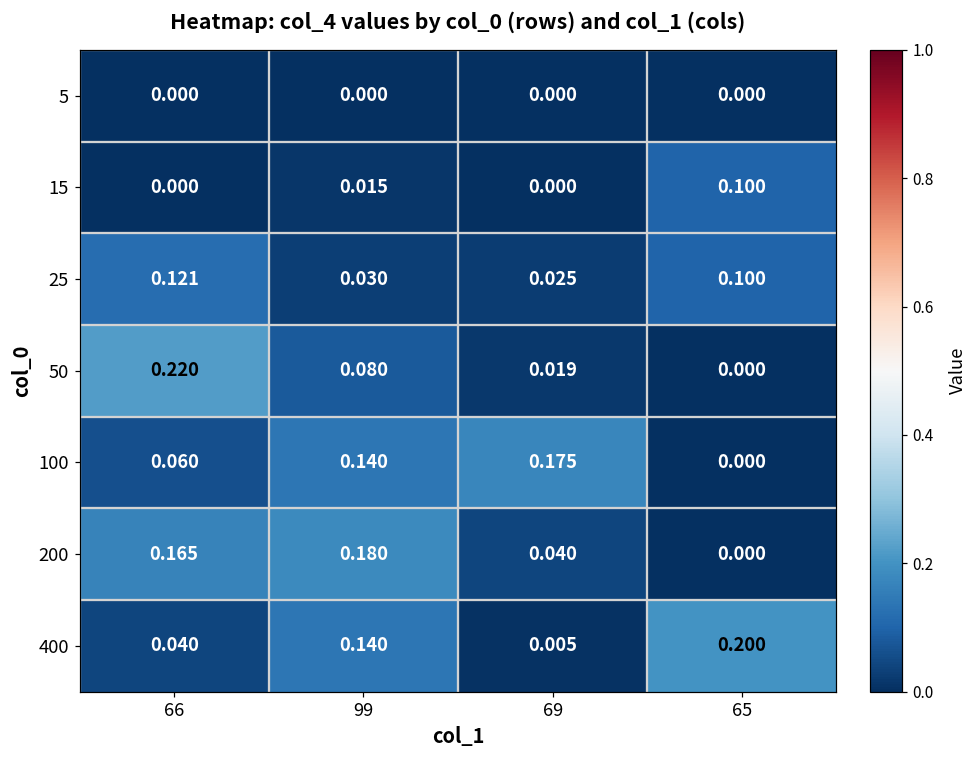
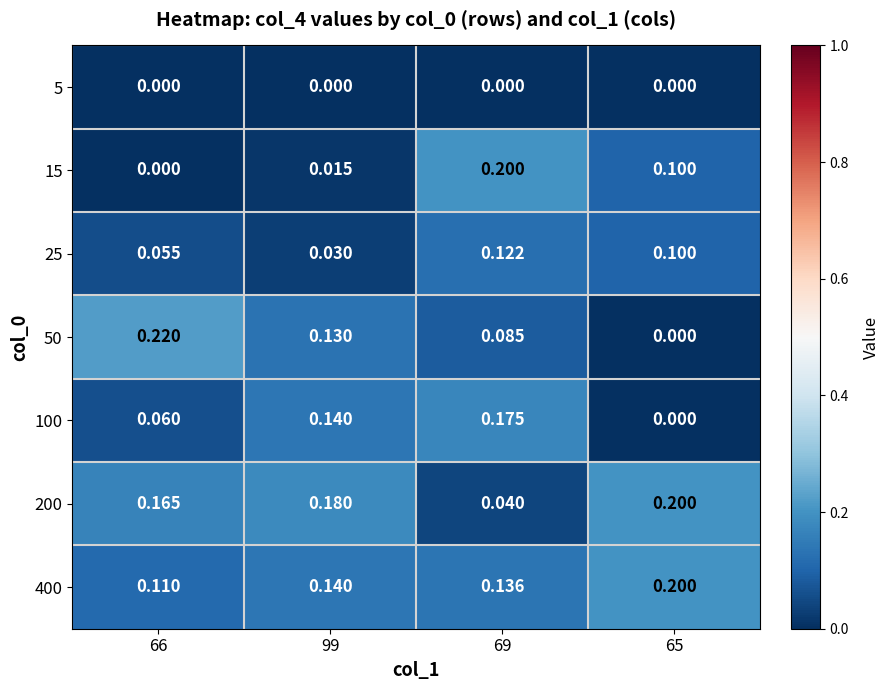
15, 69: 0.000 -> 0.200
25, 66: 0.121 -> 0.055
25, 69: 0.025 -> 0.122
50, 99: 0.080 -> 0.130
50, 69: 0.019 -> 0.085
200, 65: 0.000 -> 0.200
400, 66: 0.040 -> 0.110
400, 69: 0.005 -> 0.136
